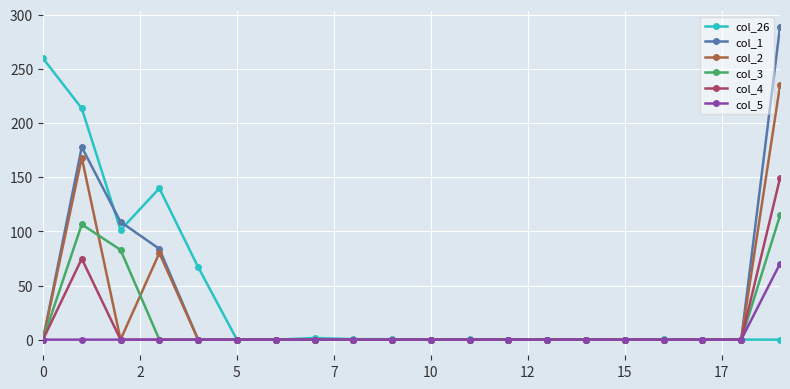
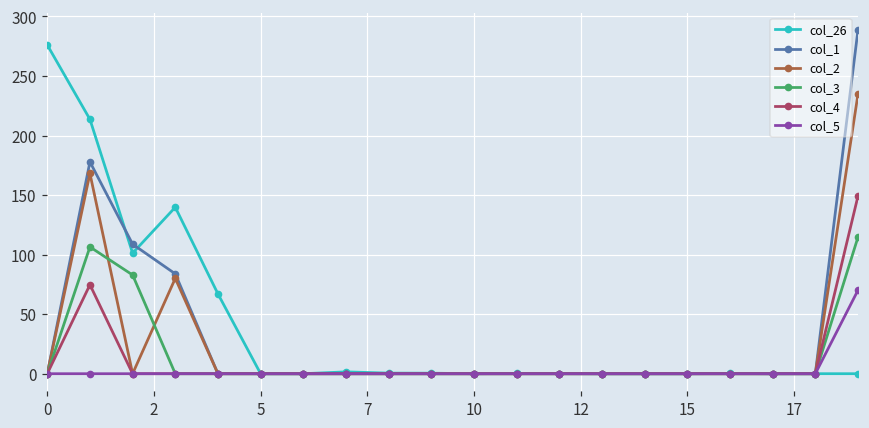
col_26, 0: 260 -> 276
